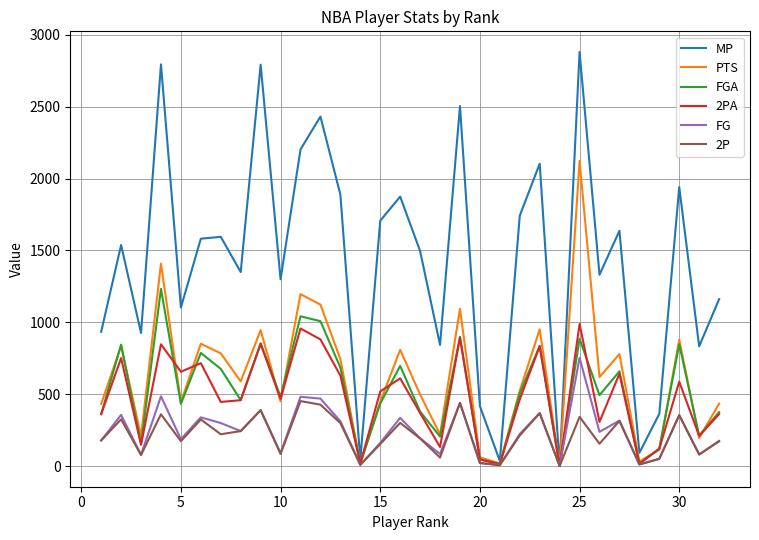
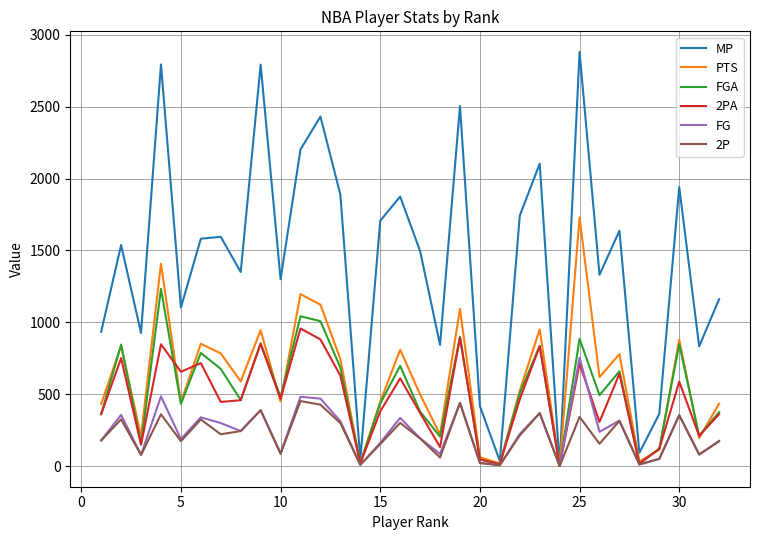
2PA, 15: 520 -> 380
PTS, 25: 2120 -> 1730
2PA, 25: 990 -> 710
